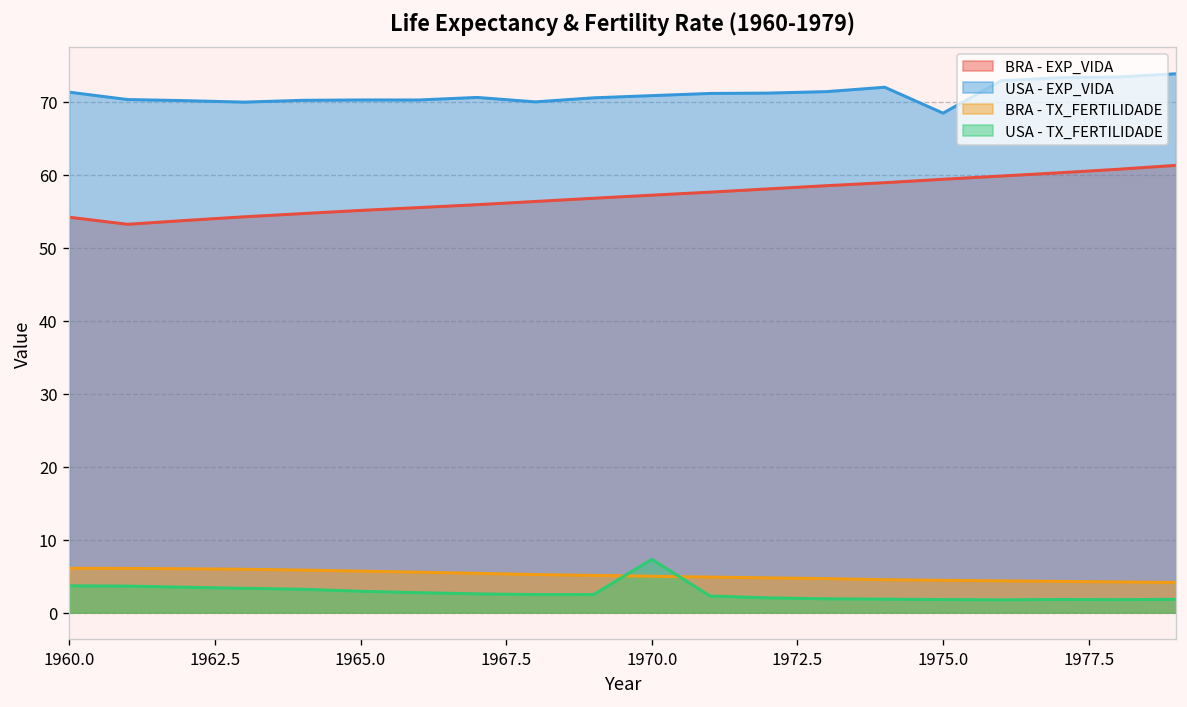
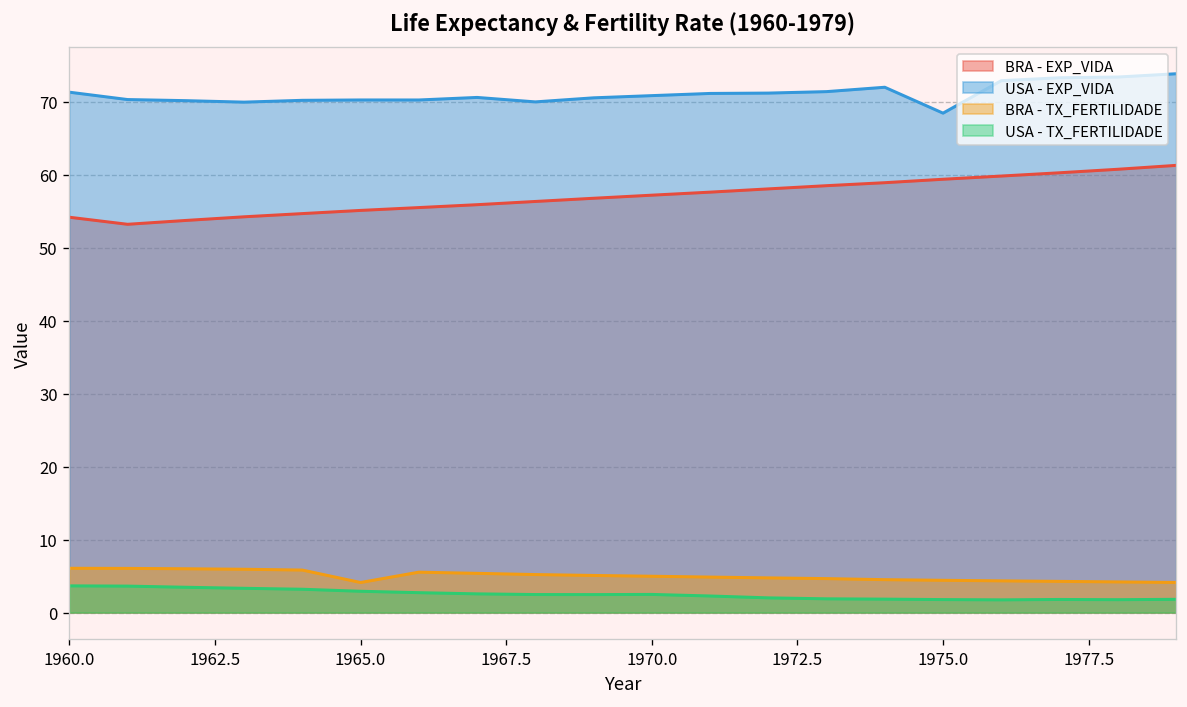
BRA - TX_FERTILIDADE, 1965.0: 6 -> 4
USA - TX_FERTILIDADE, 1970.0: 7 -> 2
